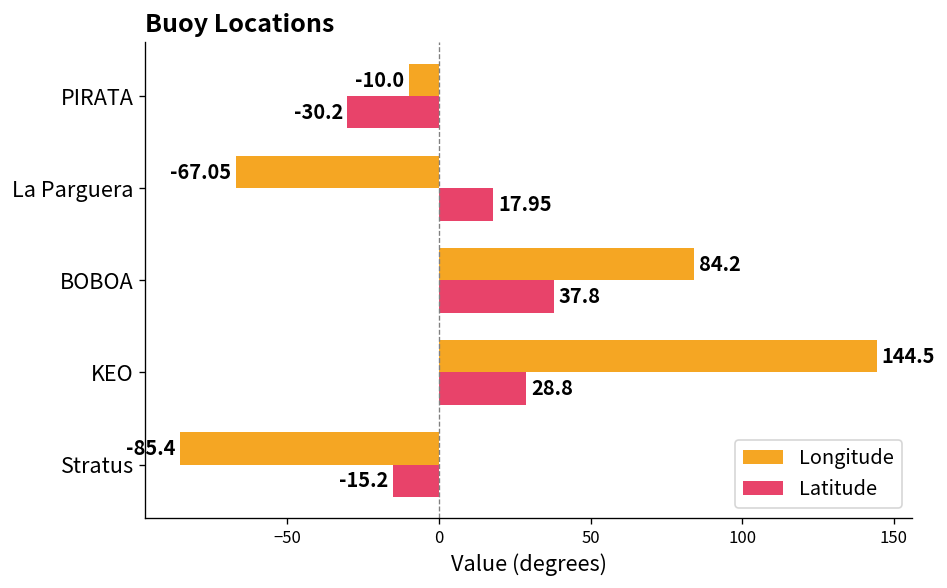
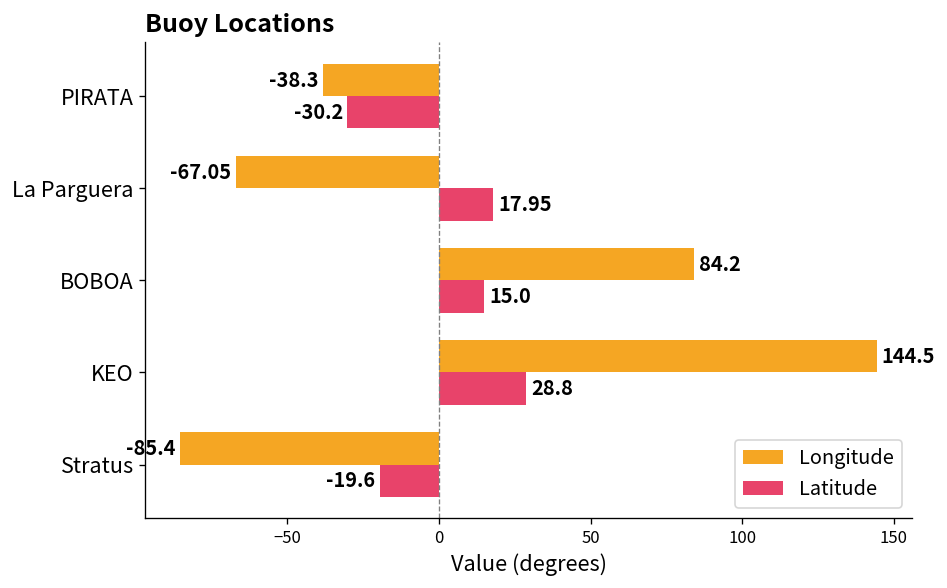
Longitude, PIRATA: -10.0 -> -38.3
Latitude, BOBOA: 37.8 -> 15.0
Latitude, Stratus: -15.2 -> -19.6
